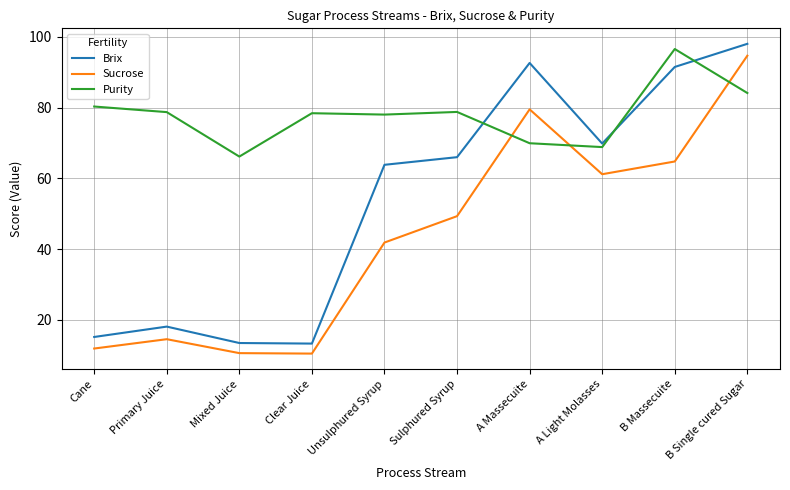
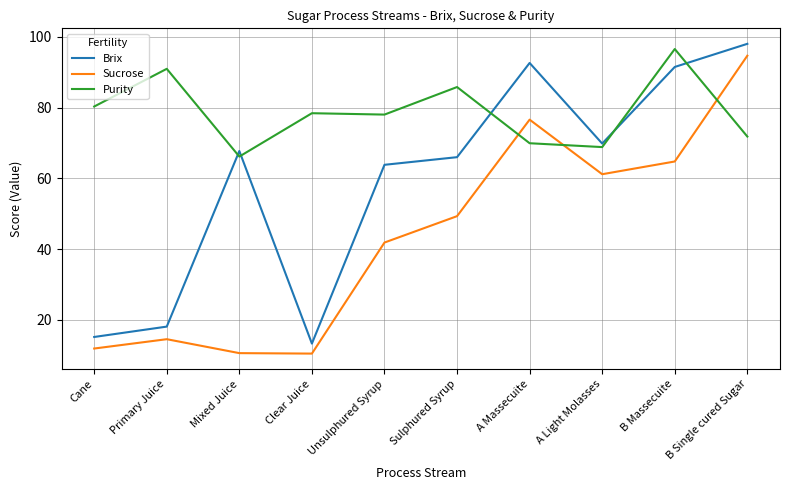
Purity, Primary Juice: 79 -> 91
Brix, Mixed Juice: 13 -> 68
Purity, Sulphured Syrup: 79 -> 86
Sucrose, A Massecuite: 80 -> 77
Purity, B Single cured Sugar: 84 -> 72
